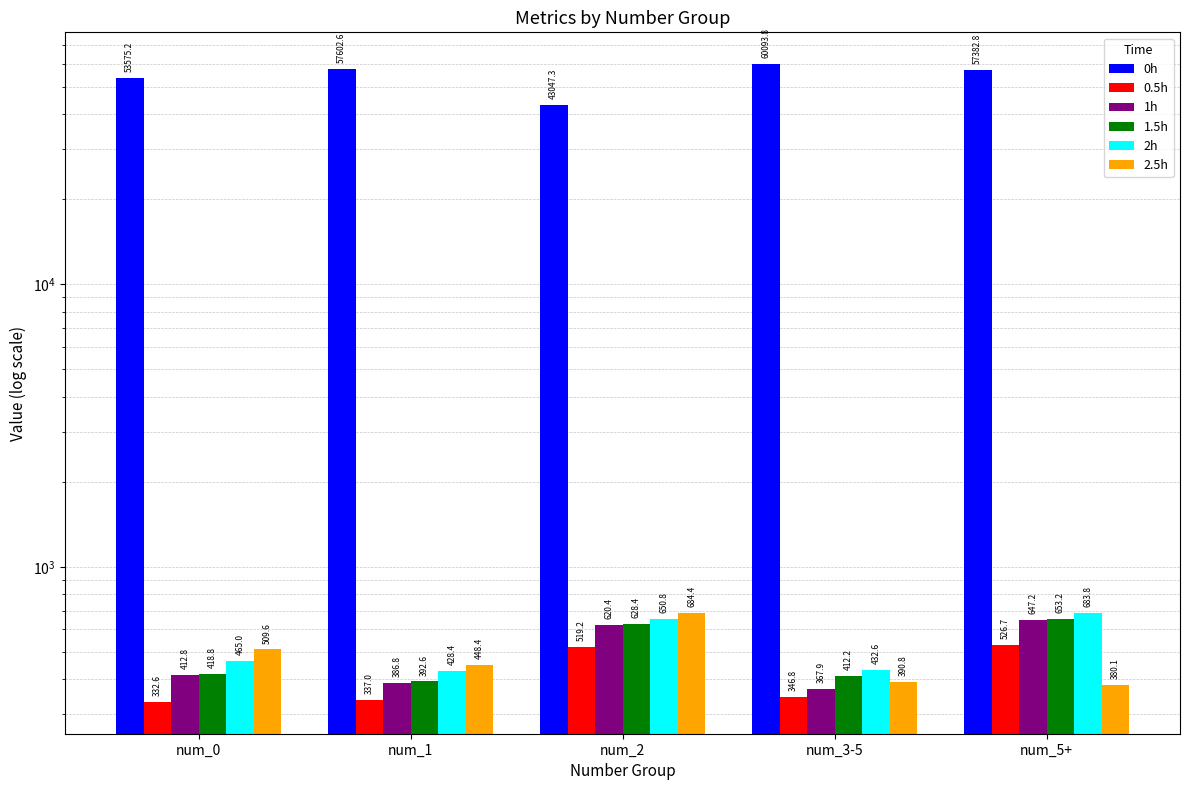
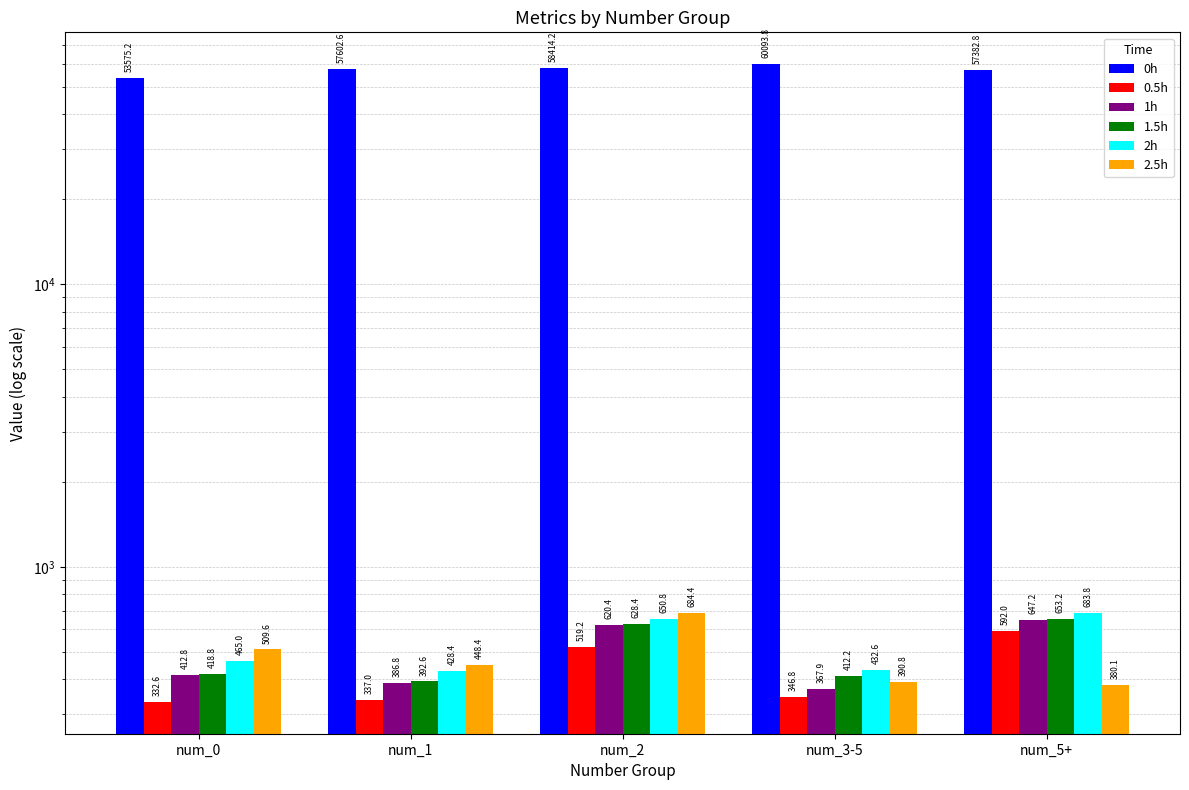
0h, num_2: 43047.3 -> 58414.2
0.5h, num_5+: 526.7 -> 592.0
